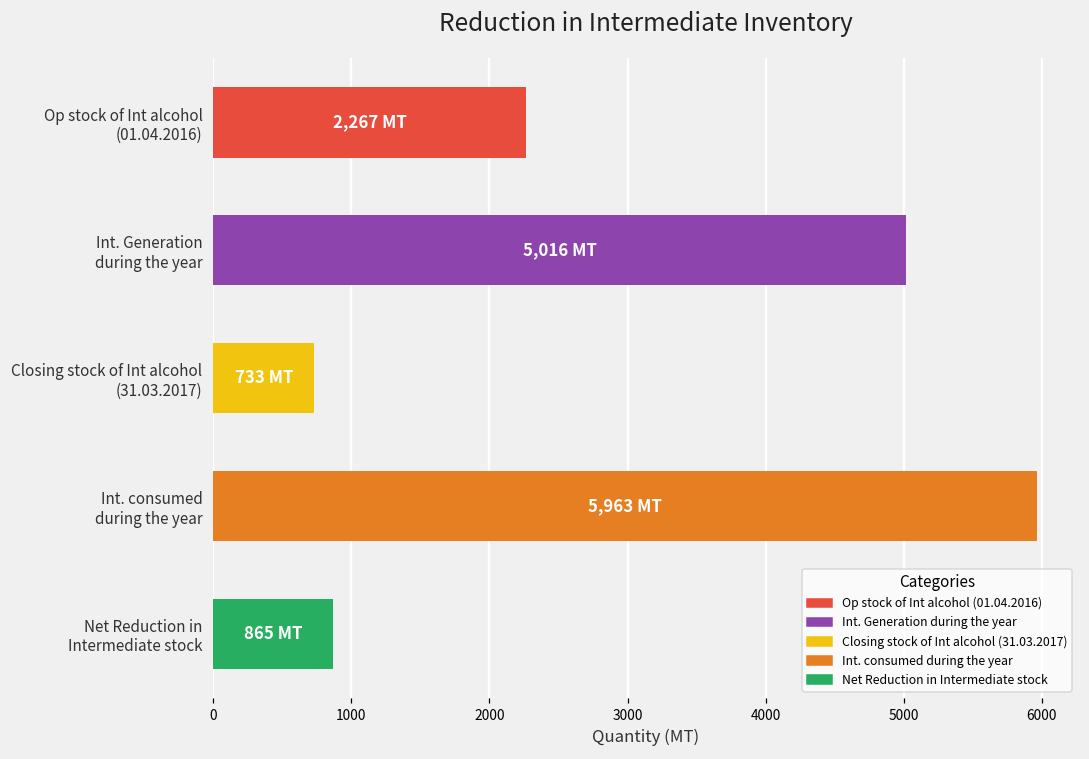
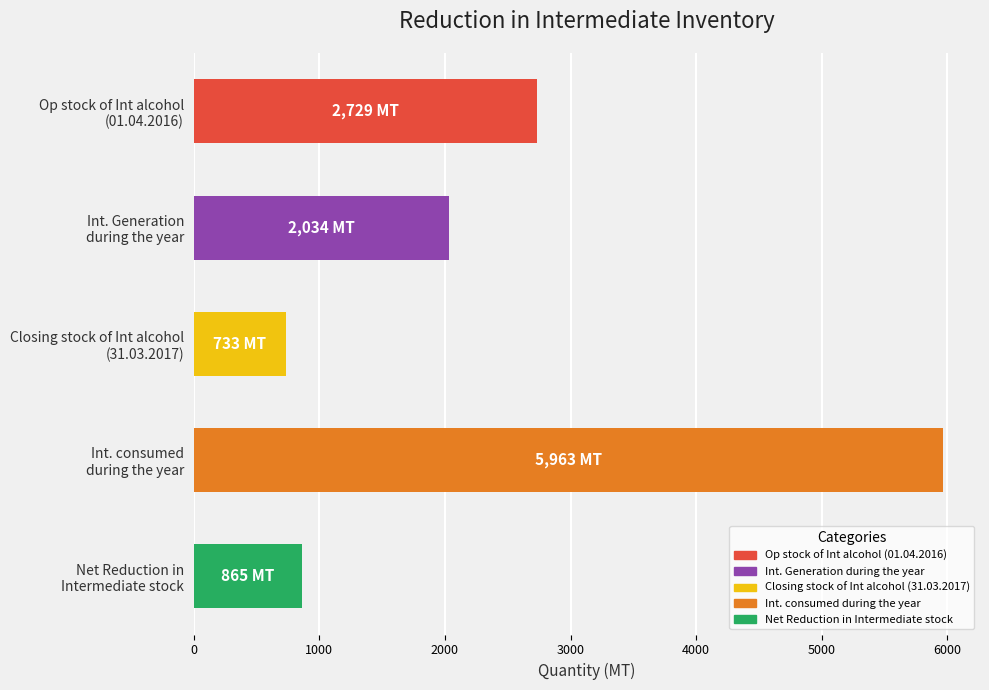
Op stock of Int alcohol (01.04.2016): 2,267 -> 2,729
Int. Generation during the year: 5,016 -> 2,034
